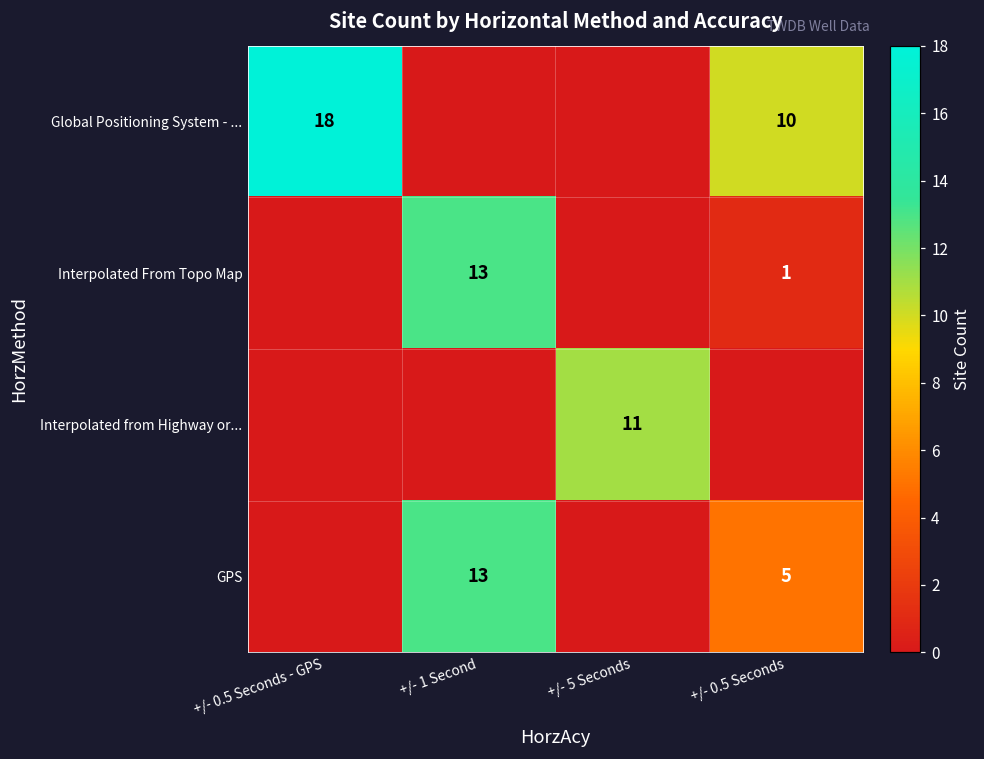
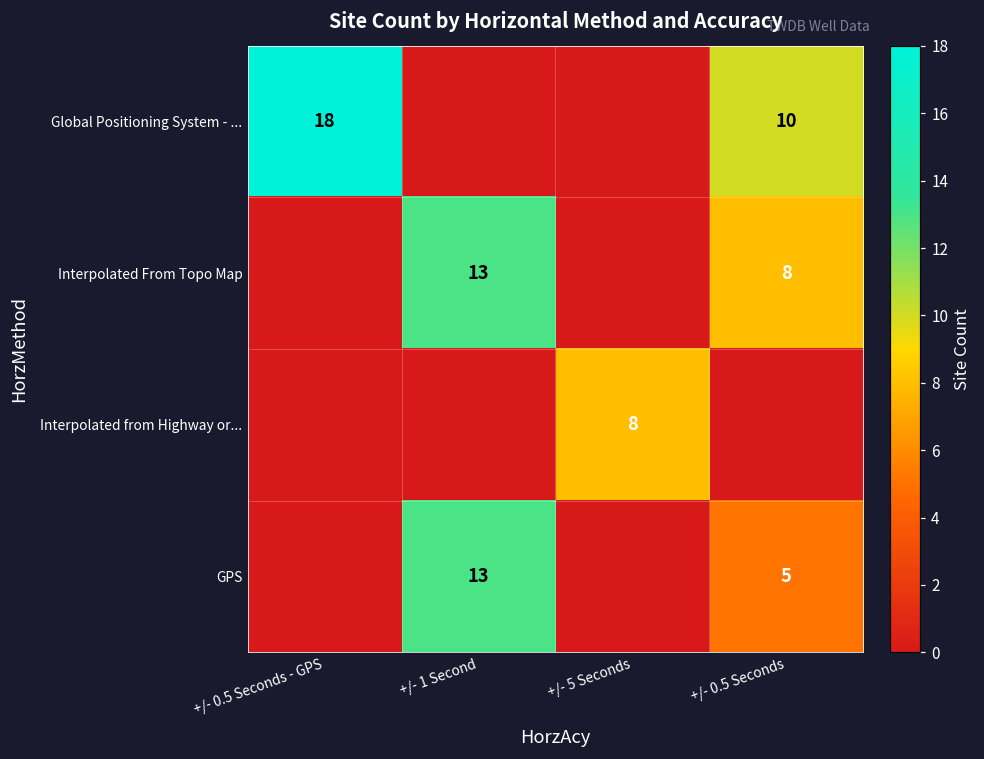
Interpolated From Topo Map, +/- 0.5 Seconds: 1 -> 8
Interpolated from Highway or..., +/- 5 Seconds: 11 -> 8
